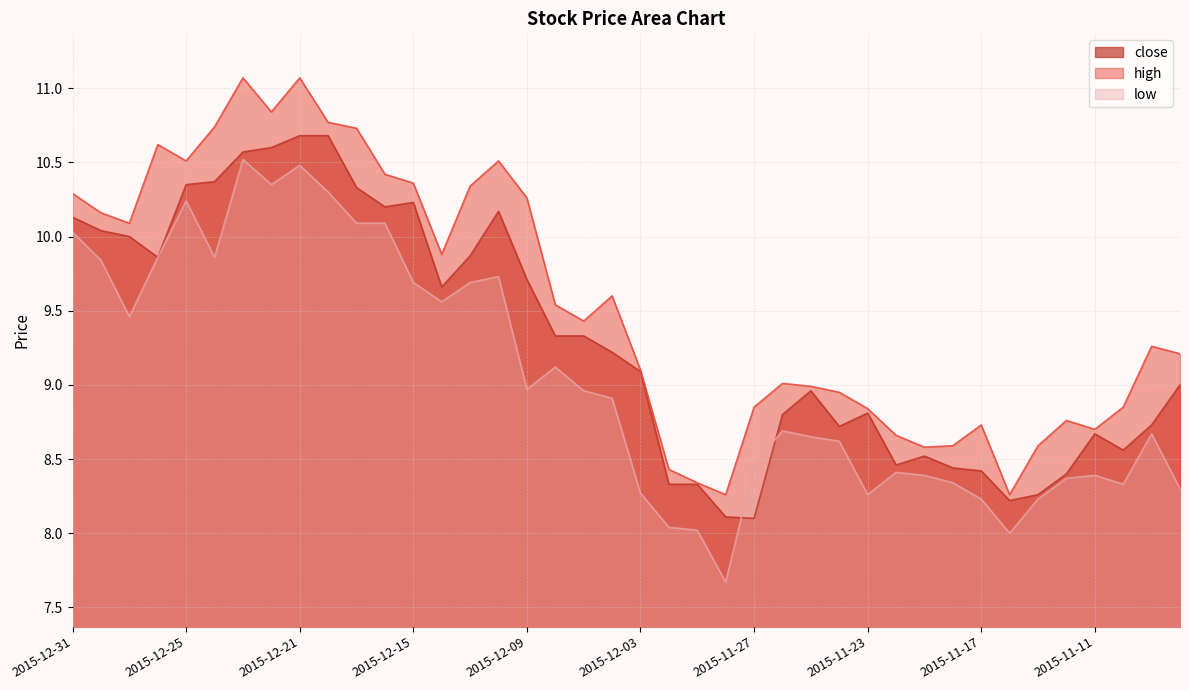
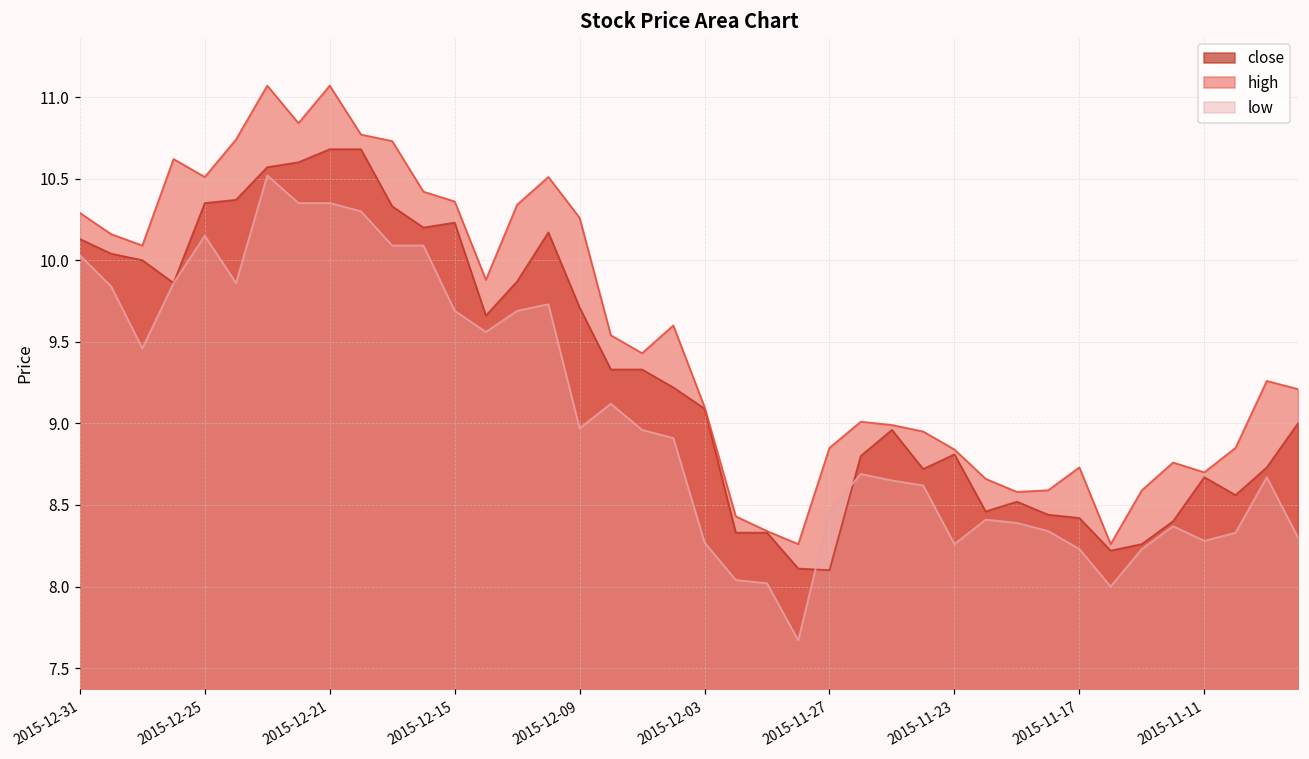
low, 2015-12-25: 10.24 -> 10.15
low, 2015-12-21: 10.48 -> 10.35
low, 2015-11-11: 8.39 -> 8.28
